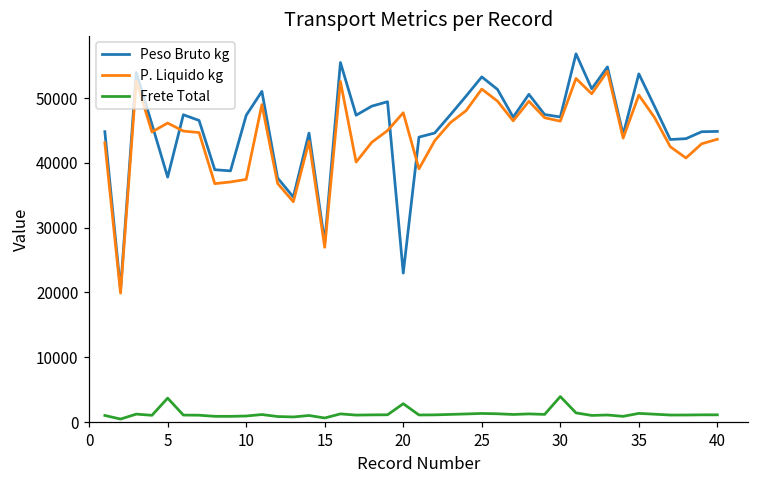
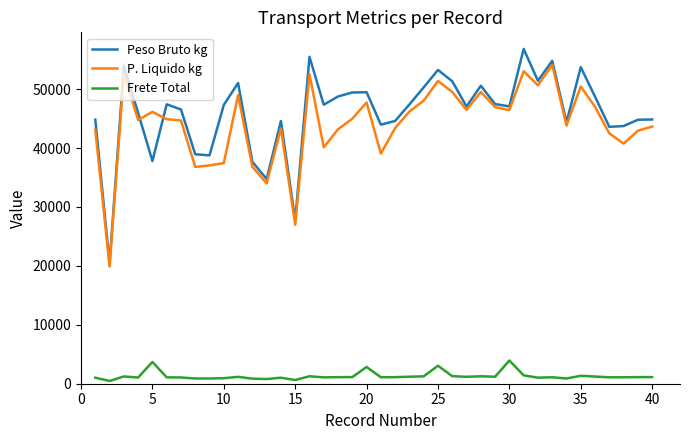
Peso Bruto kg, 20: 23000 -> 49000
Frete Total, 25: 1000 -> 3000
